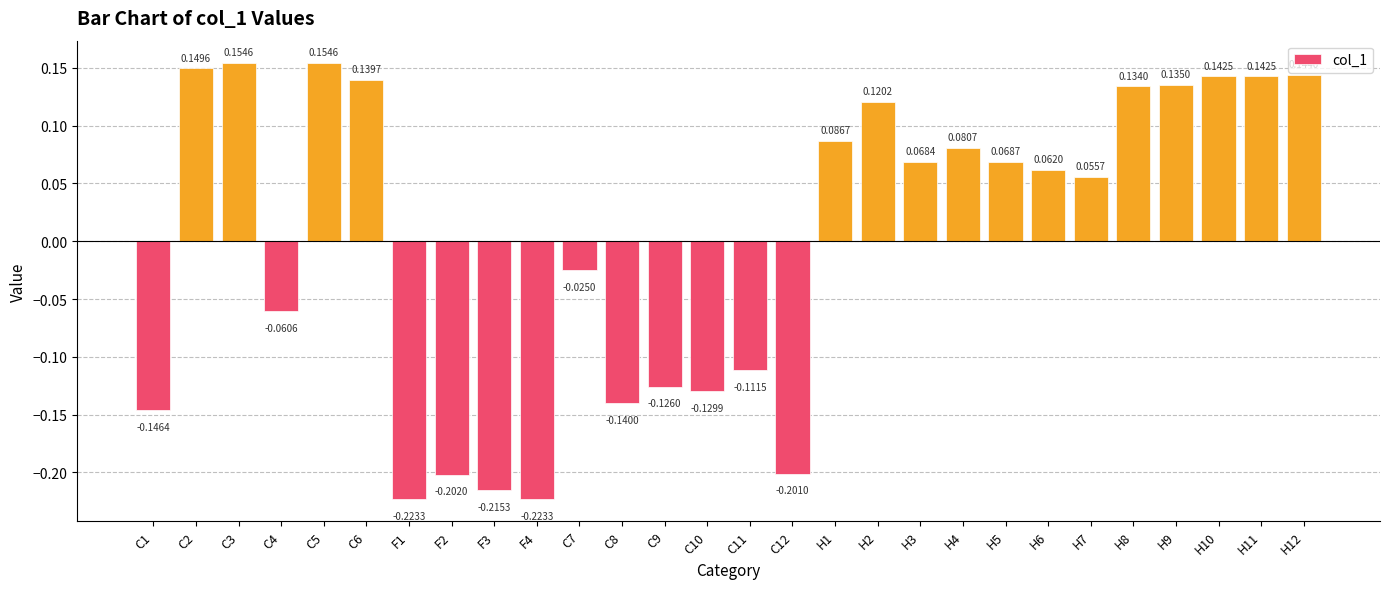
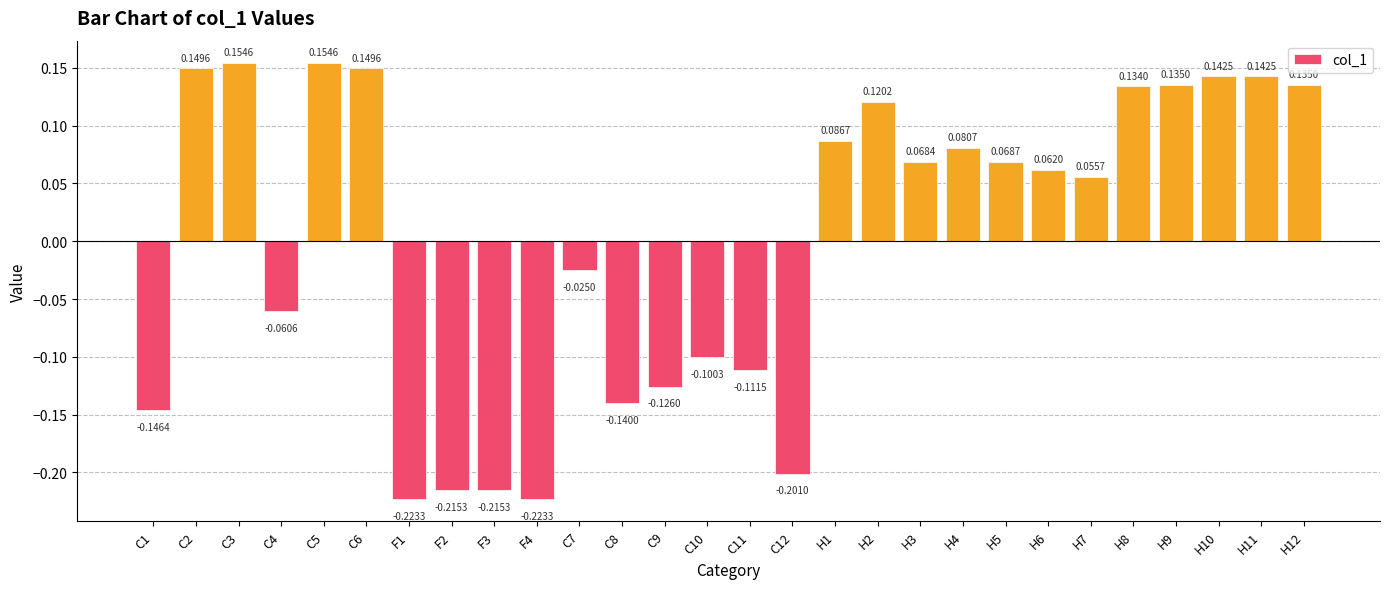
C6: 0.1397 -> 0.1496
F2: -0.2020 -> -0.2153
C10: -0.1299 -> -0.1003
H12: 0.144 -> 0.135
